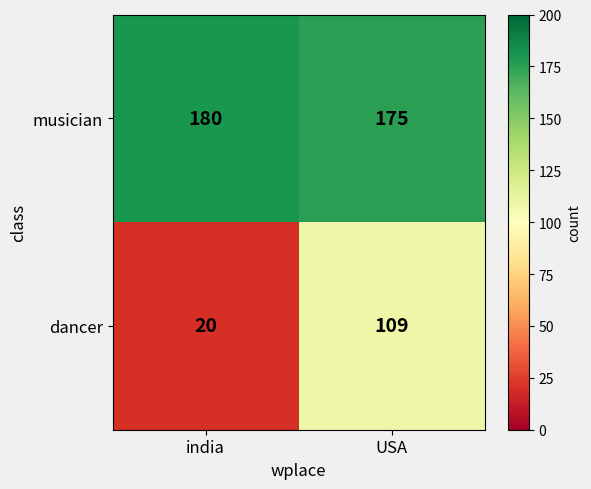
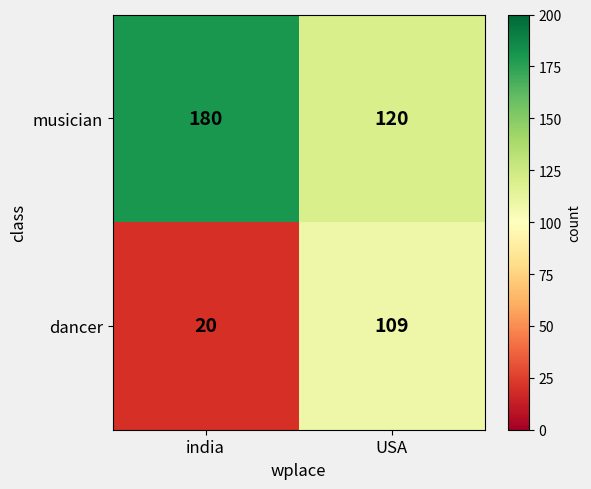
musician, USA: 175 -> 120
